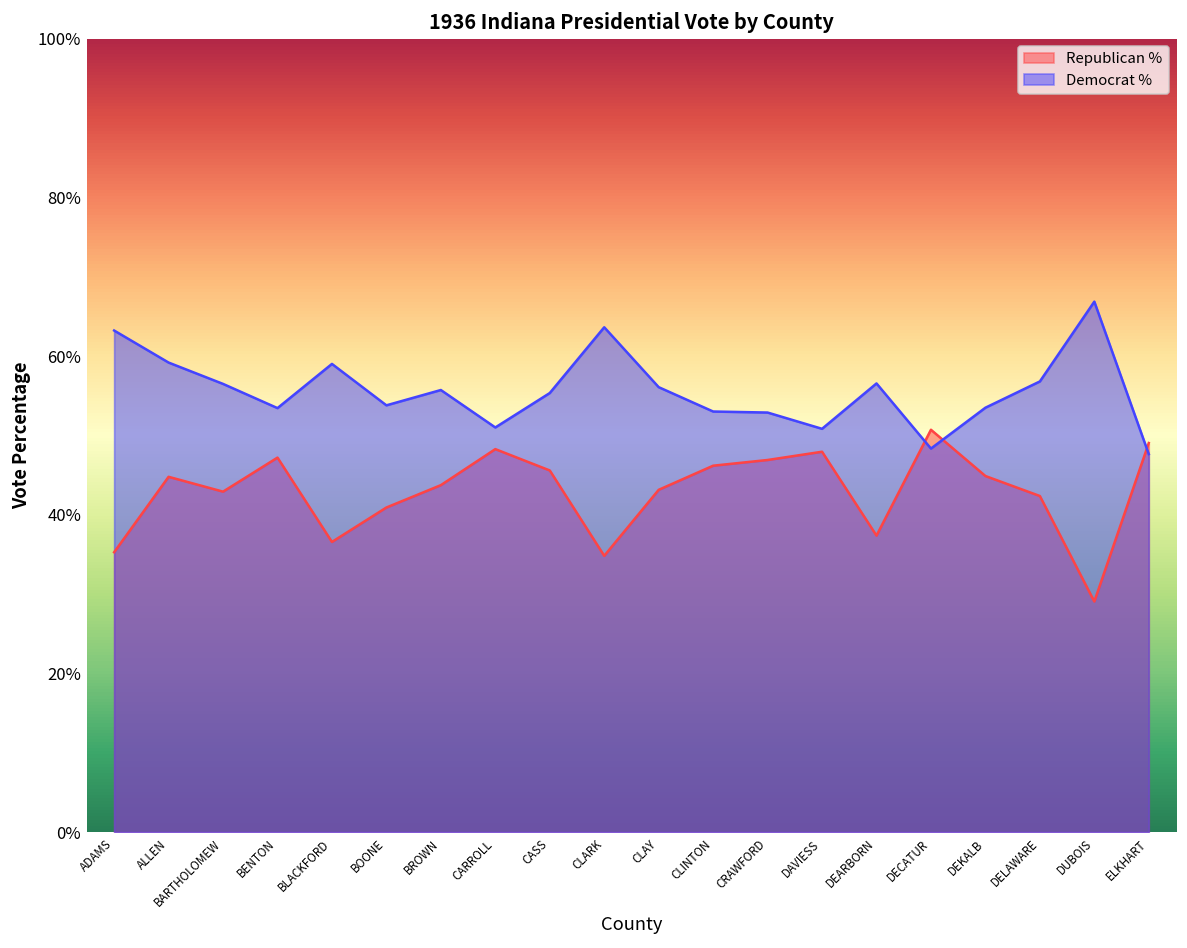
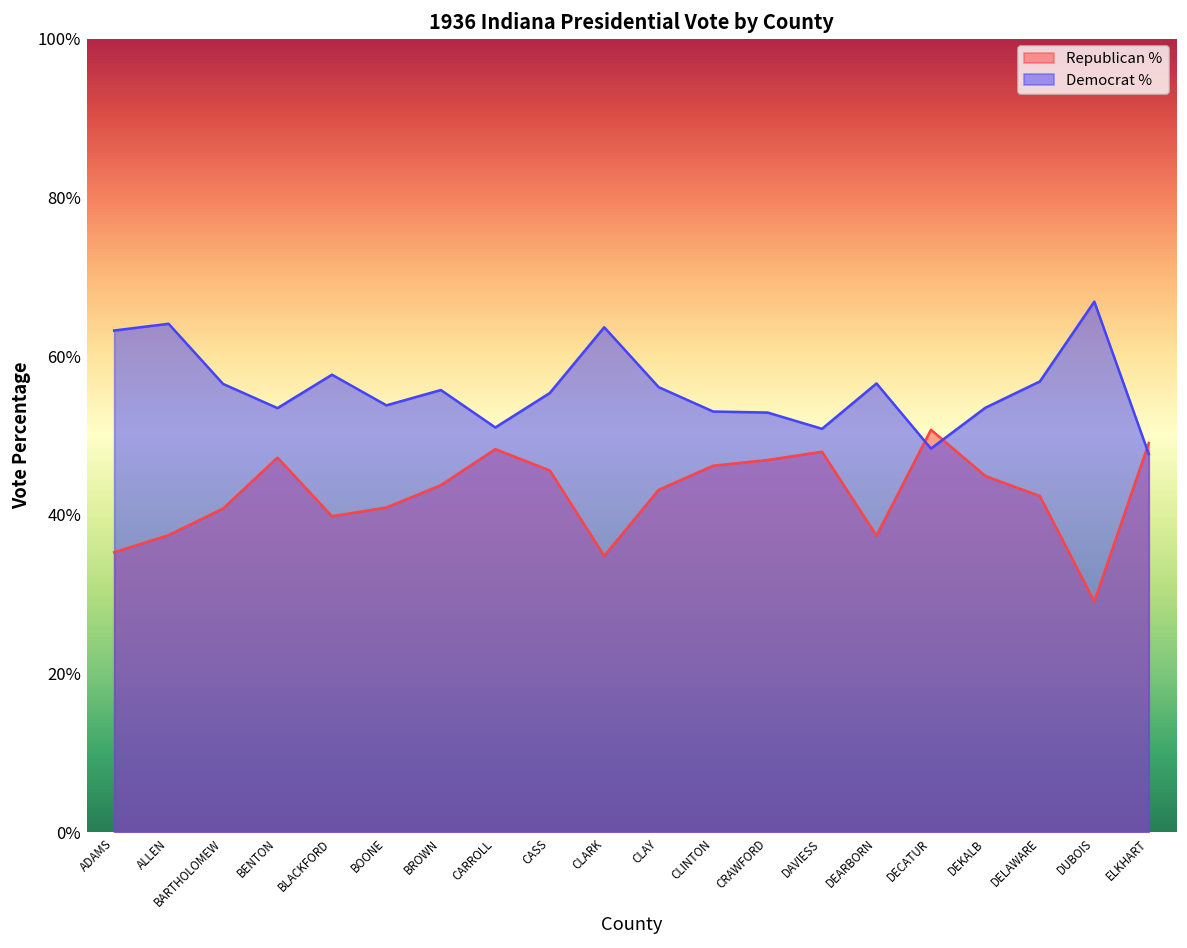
Republican %, ALLEN: 45% -> 37%
Democrat %, ALLEN: 59% -> 64%
Republican %, BARTHOLOMEW: 43% -> 41%
Republican %, BLACKFORD: 37% -> 40%
Democrat %, BLACKFORD: 59% -> 58%
